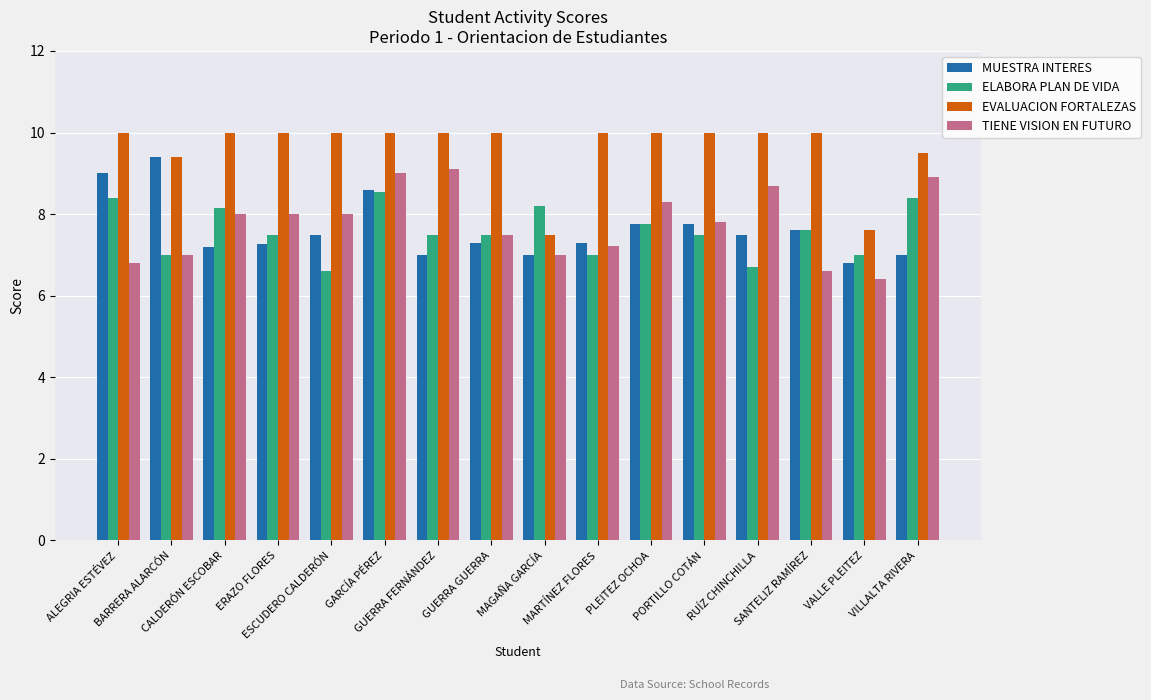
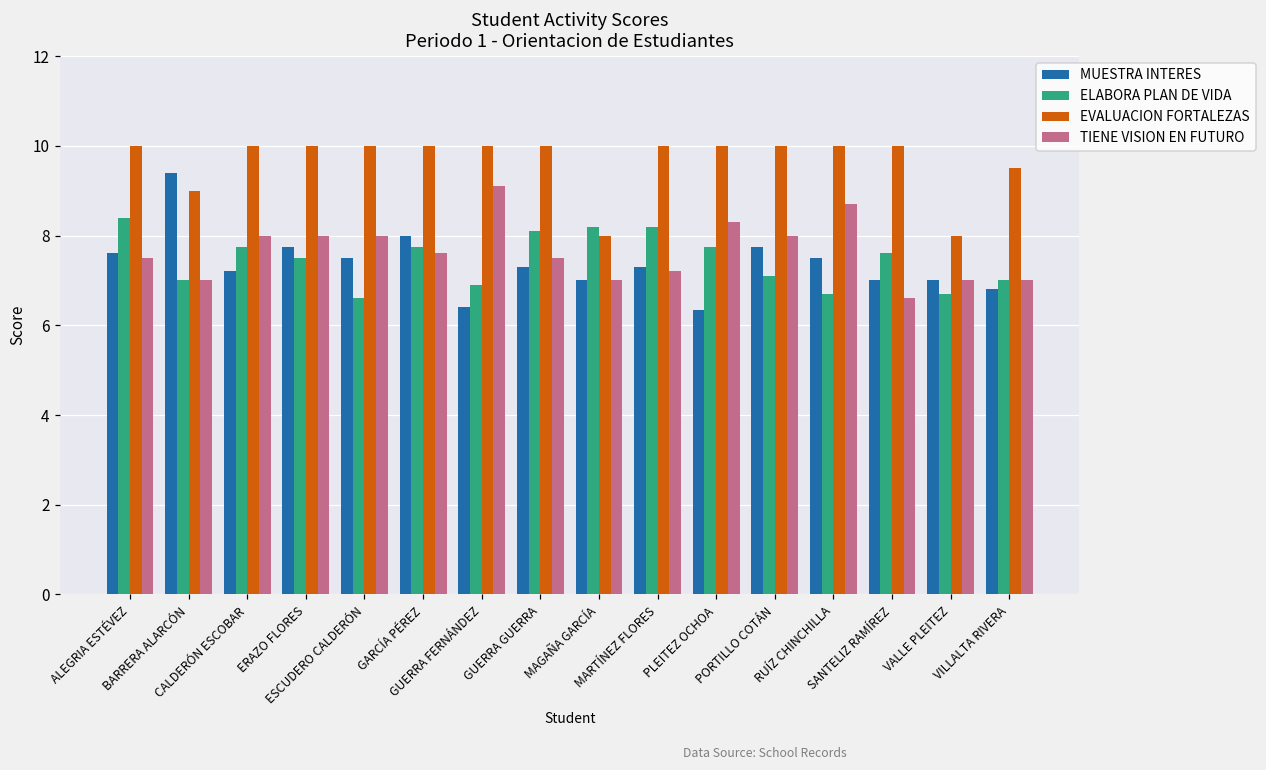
MUESTRA INTERES, ALEGRIA ESTÉVEZ: 9.0 -> 7.6
TIENE VISION EN FUTURO, ALEGRIA ESTÉVEZ: 6.8 -> 7.5
EVALUACION FORTALEZAS, BARRERA ALARCÓN: 9.4 -> 9.0
ELABORA PLAN DE VIDA, CALDERÓN ESCOBAR: 8.2 -> 7.8
MUESTRA INTERES, ERAZO FLORES: 7.3 -> 7.8
MUESTRA INTERES, GARCÍA PÉREZ: 8.6 -> 8.0
ELABORA PLAN DE VIDA, GARCÍA PÉREZ: 8.5 -> 7.8
TIENE VISION EN FUTURO, GARCÍA PÉREZ: 9.0 -> 7.6
MUESTRA INTERES, GUERRA FERNÁNDEZ: 7.0 -> 6.4
ELABORA PLAN DE VIDA, GUERRA FERNÁNDEZ: 7.5 -> 6.9
ELABORA PLAN DE VIDA, GUERRA GUERRA: 7.5 -> 8.1
EVALUACION FORTALEZAS, MAGAÑA GARCÍA: 7.5 -> 8.0
ELABORA PLAN DE VIDA, MARTÍNEZ FLORES: 7.0 -> 8.2
MUESTRA INTERES, PLEITEZ OCHOA: 7.8 -> 6.4
ELABORA PLAN DE VIDA, PORTILLO COTÁN: 7.5 -> 7.1
TIENE VISION EN FUTURO, PORTILLO COTÁN: 7.8 -> 8.0
MUESTRA INTERES, SANTELIZ RAMÍREZ: 7.6 -> 7.0
MUESTRA INTERES, VALLE PLEITEZ: 6.8 -> 7.0
ELABORA PLAN DE VIDA, VALLE PLEITEZ: 7.0 -> 6.7
EVALUACION FORTALEZAS, VALLE PLEITEZ: 7.6 -> 8.0
TIENE VISION EN FUTURO, VALLE PLEITEZ: 6.4 -> 7.0
MUESTRA INTERES, VILLALTA RIVERA: 7.0 -> 6.8
ELABORA PLAN DE VIDA, VILLALTA RIVERA: 8.4 -> 7.0
TIENE VISION EN FUTURO, VILLALTA RIVERA: 8.9 -> 7.0
